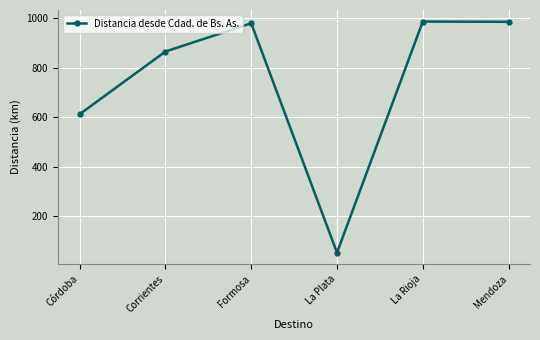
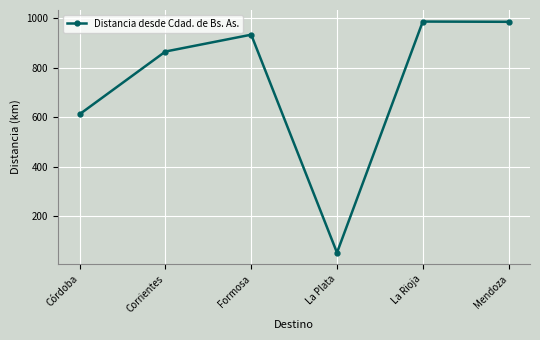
Formosa: 980 -> 930
